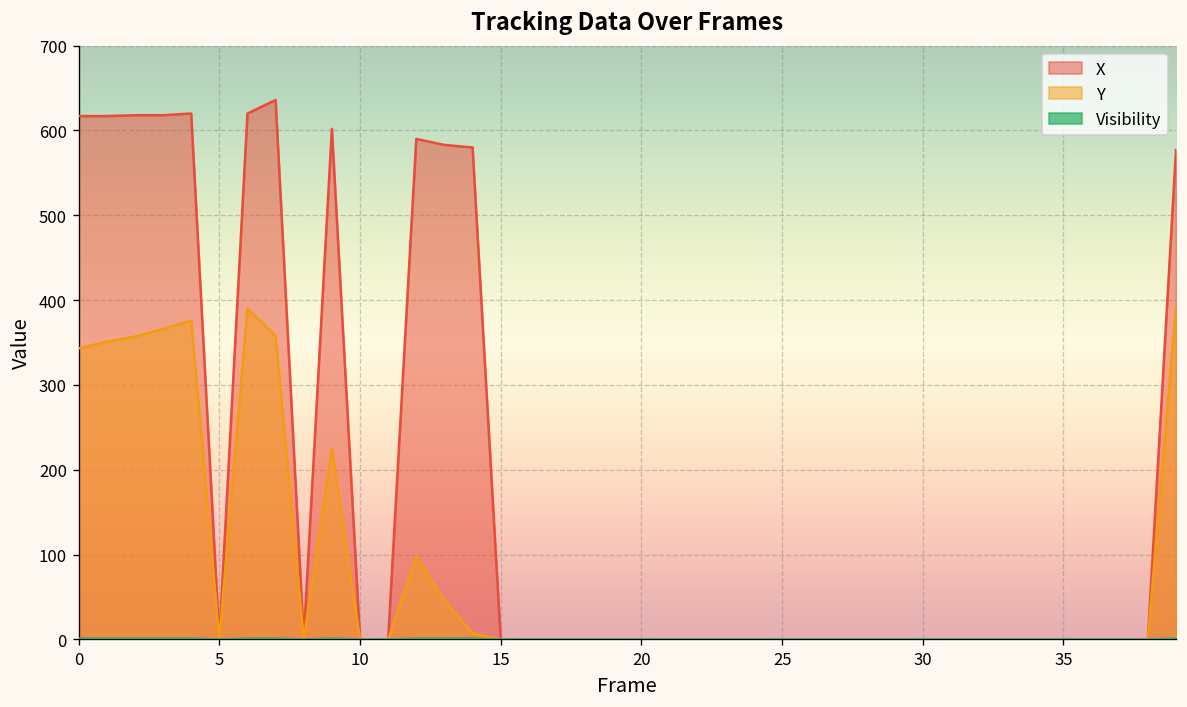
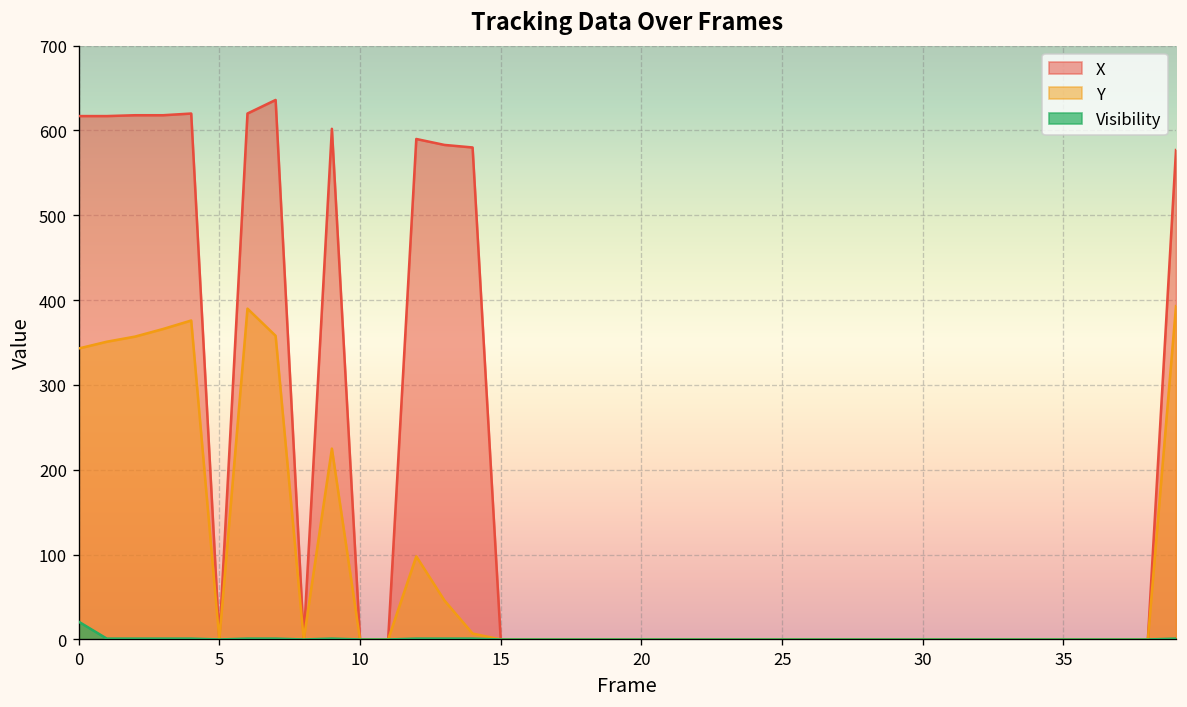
Visibility, 0: 0 -> 20
